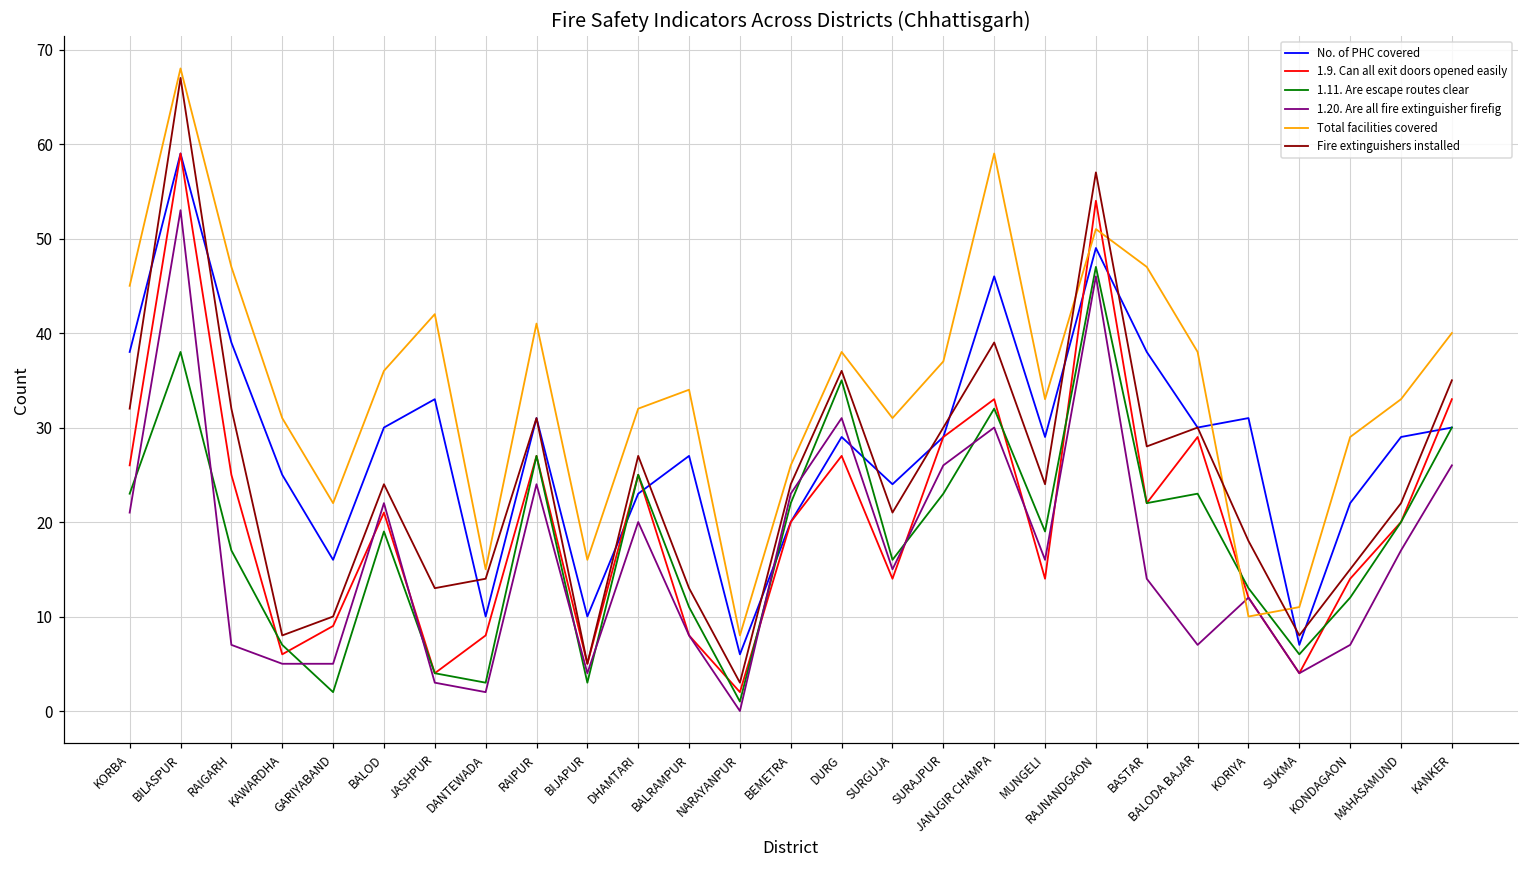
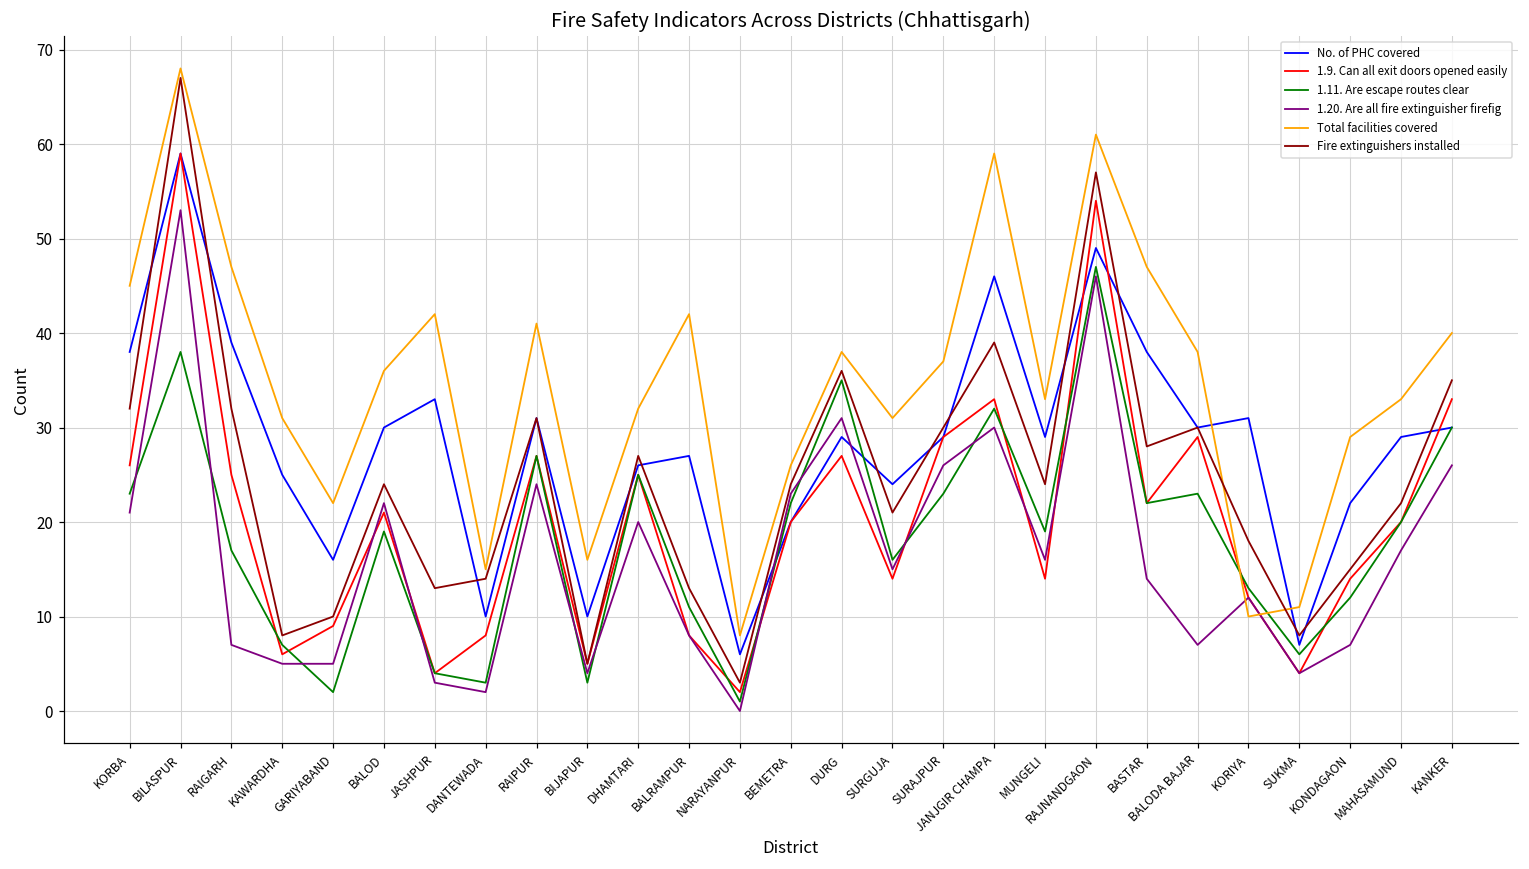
No. of PHC covered, DHAMTARI: 23 -> 26
Total facilities covered, BALRAMPUR: 34 -> 42
Total facilities covered, RAJNANDGAON: 51 -> 61
